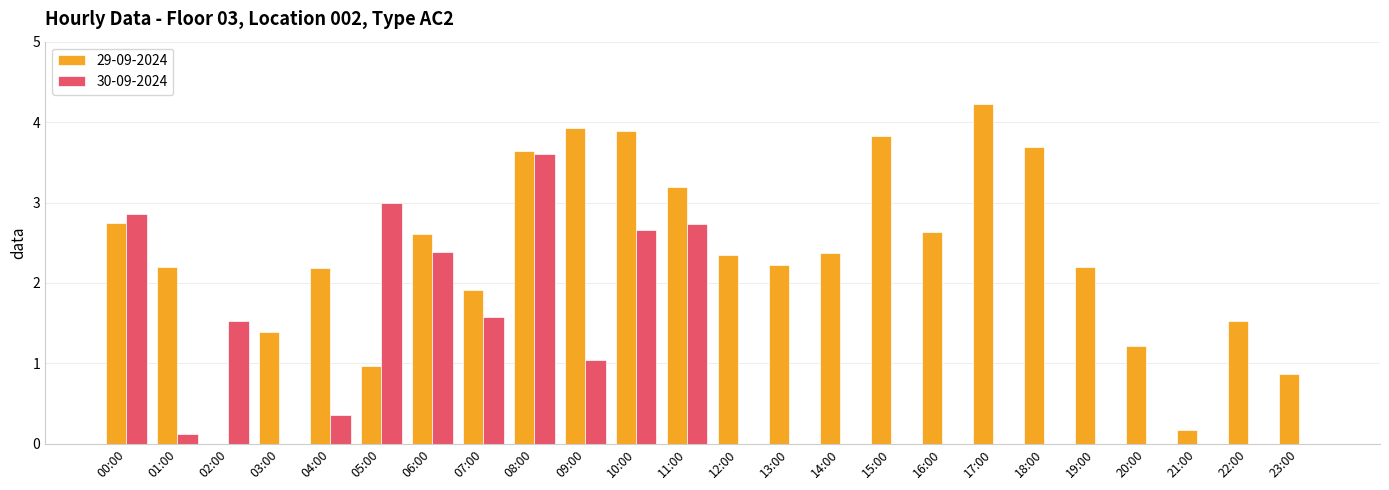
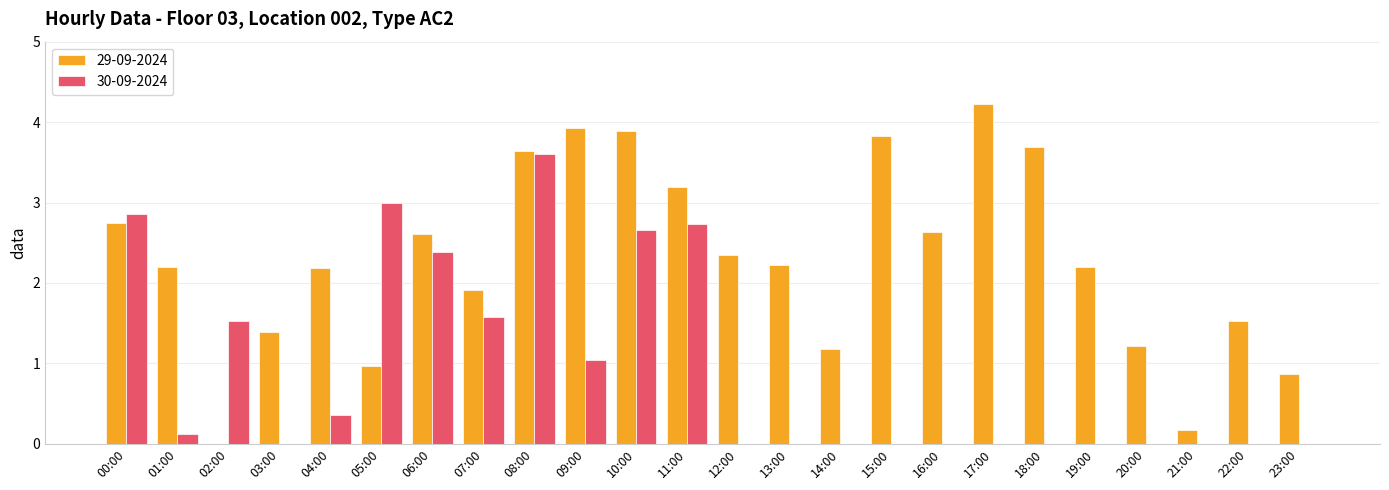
29-09-2024, 14:00: 2.4 -> 1.2
